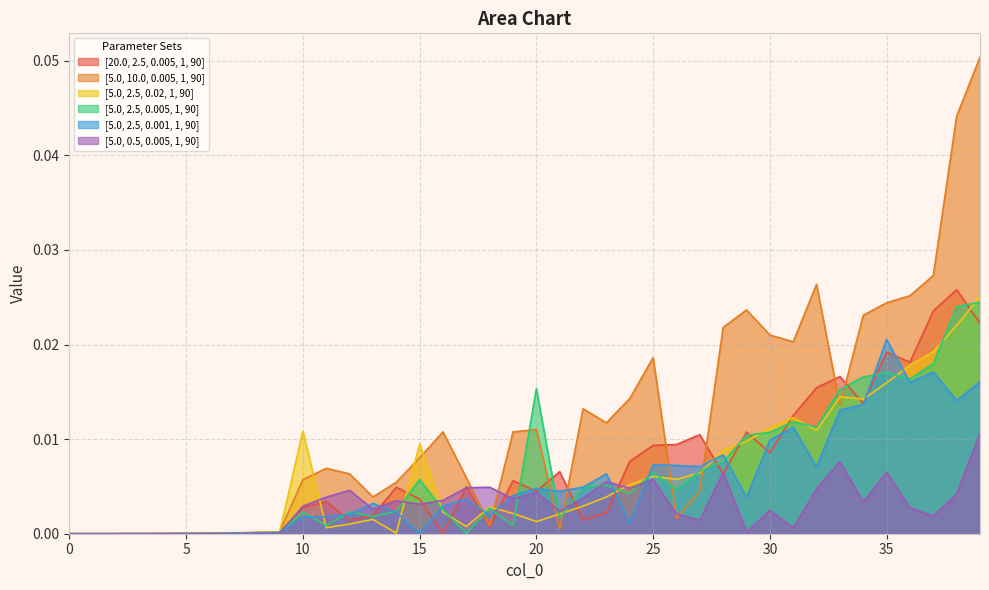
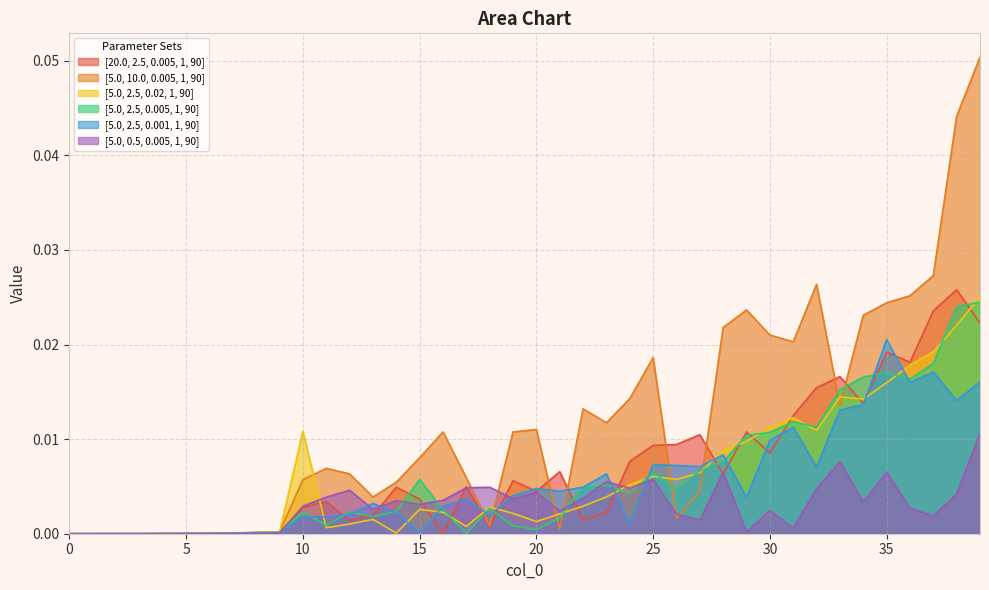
[5.0, 2.5, 0.02, 1, 90], 15: 0.009 -> 0.003
[5.0, 2.5, 0.005, 1, 90], 20: 0.015 -> 0.000
